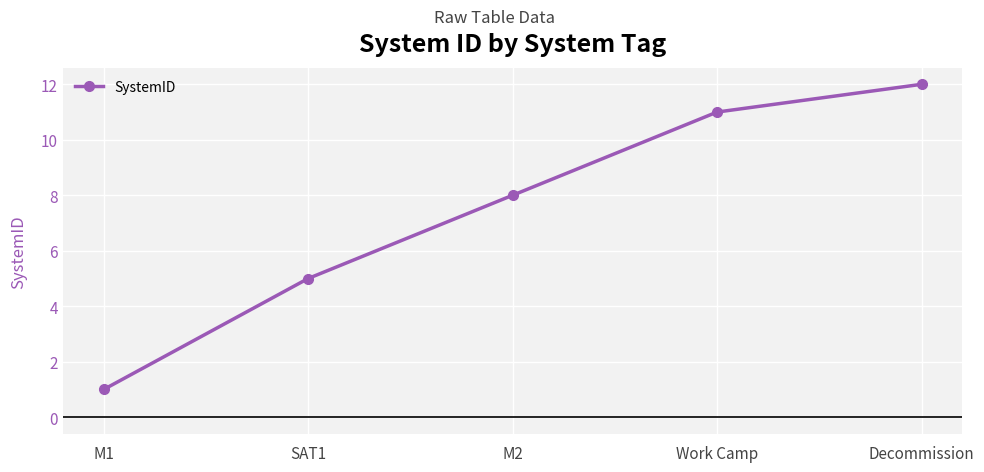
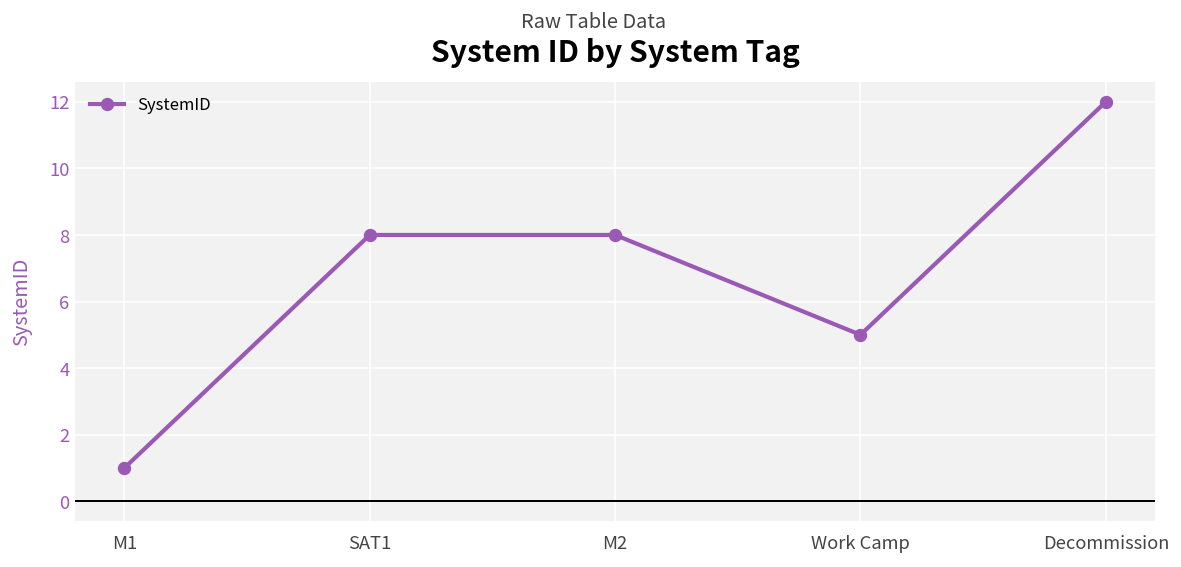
SAT1: 5 -> 8
Work Camp: 11 -> 5
